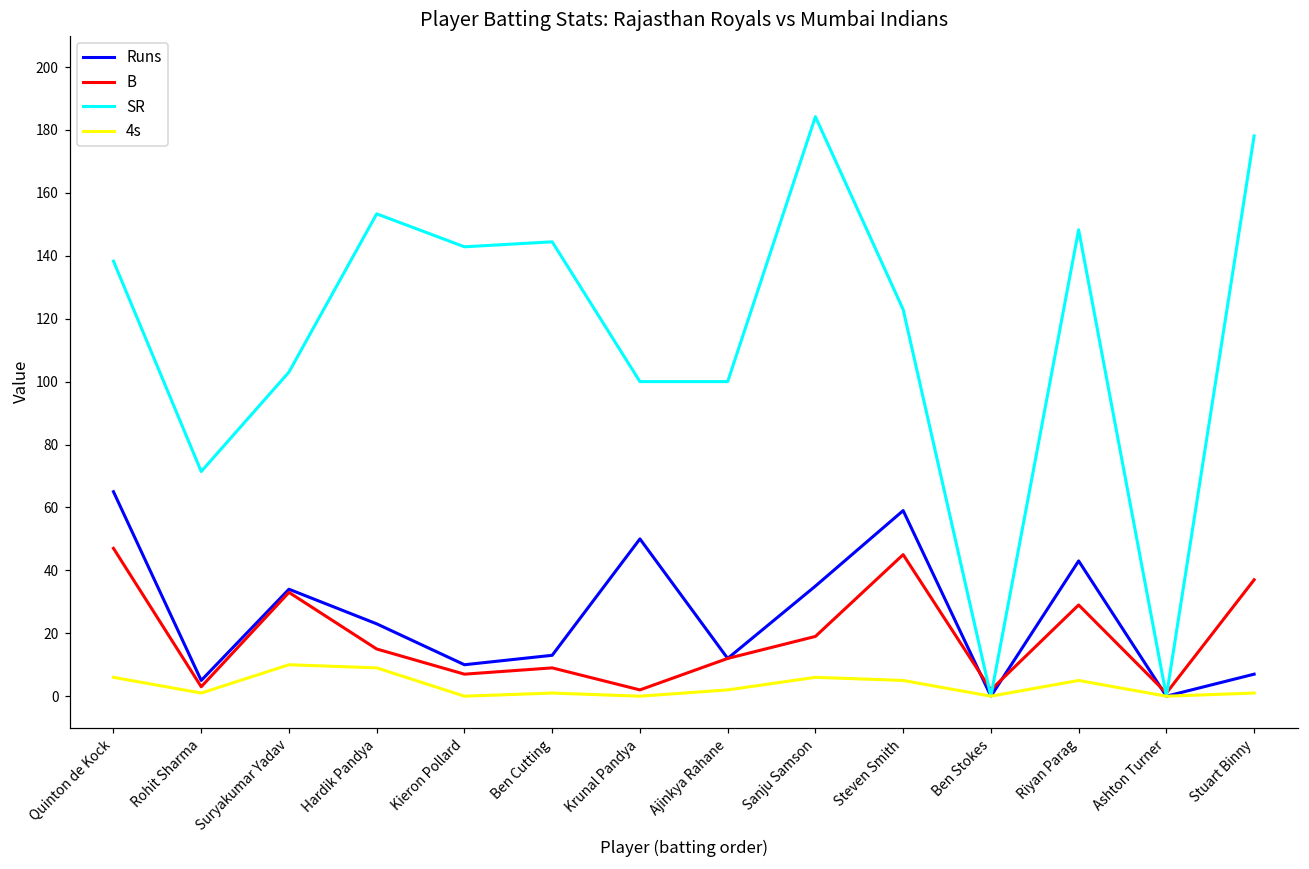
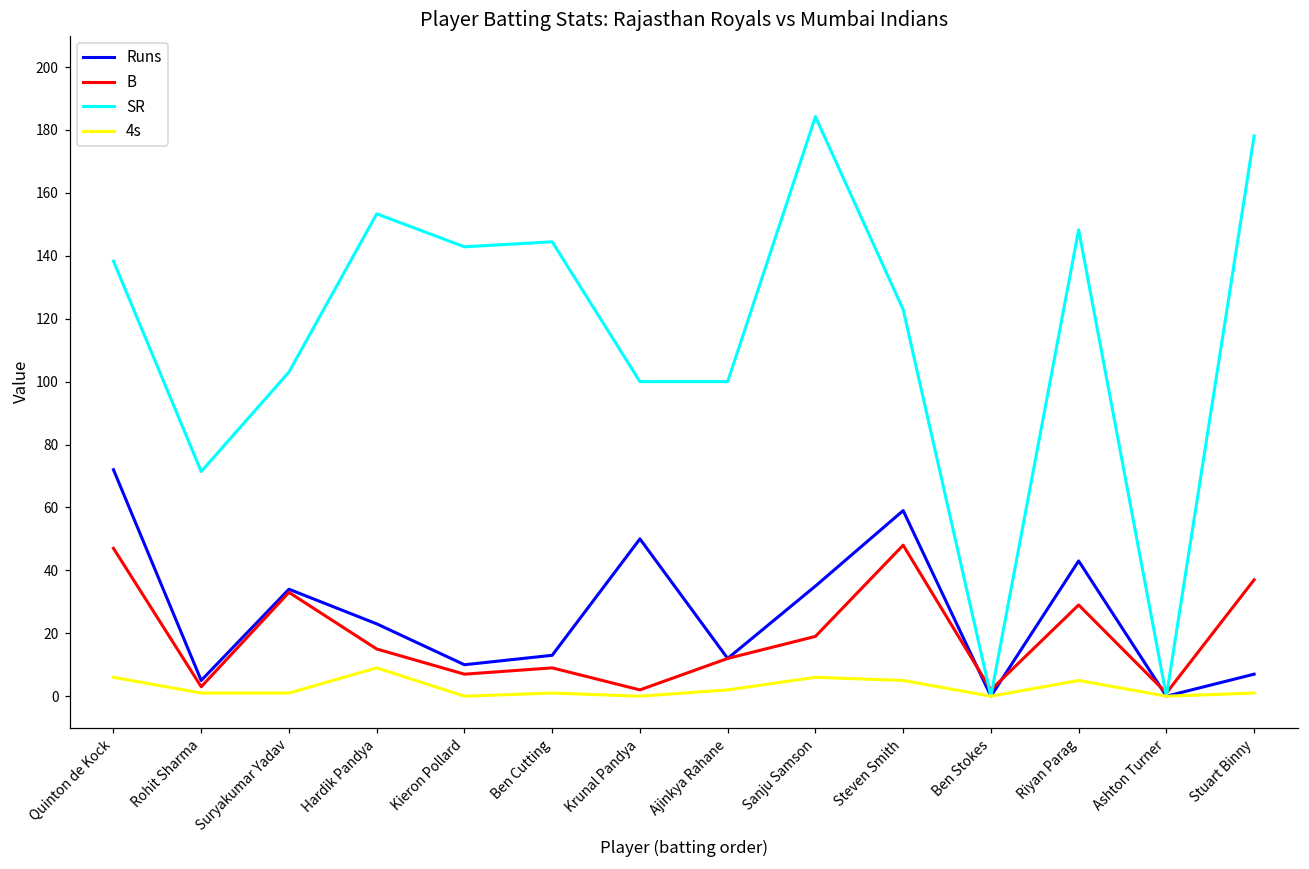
Runs, Quinton de Kock: 65 -> 72
4s, Suryakumar Yadav: 10 -> 1
B, Steven Smith: 45 -> 48
